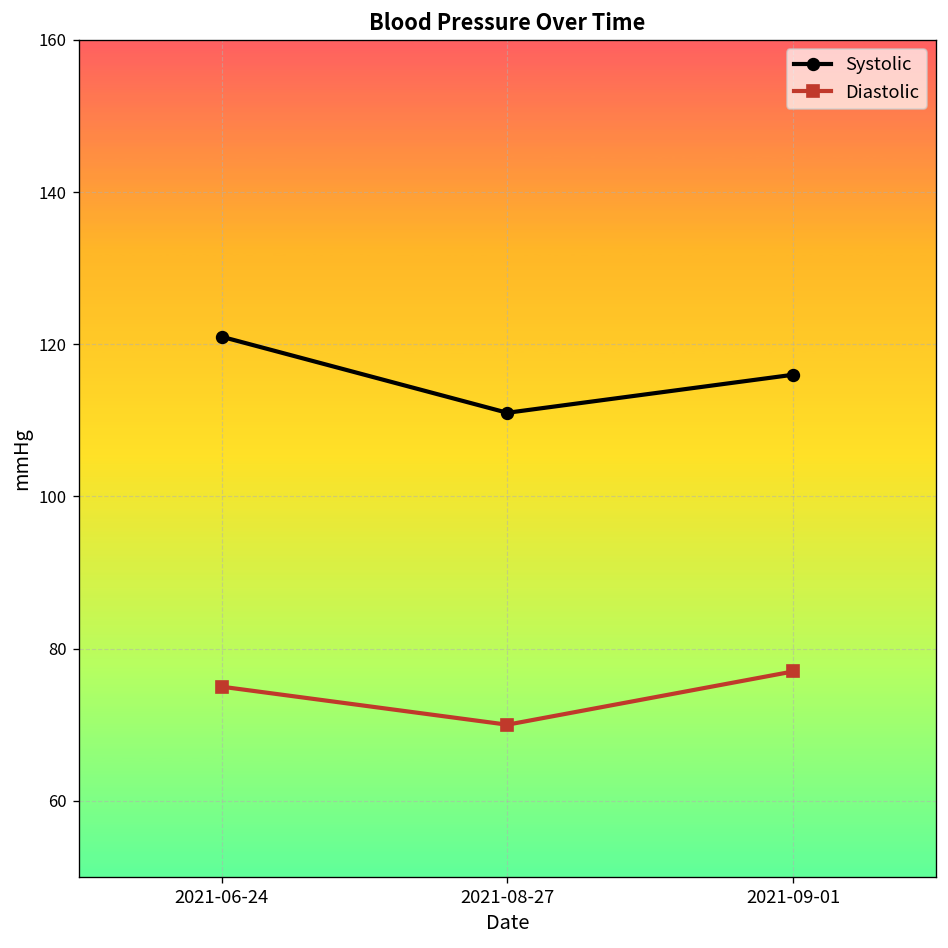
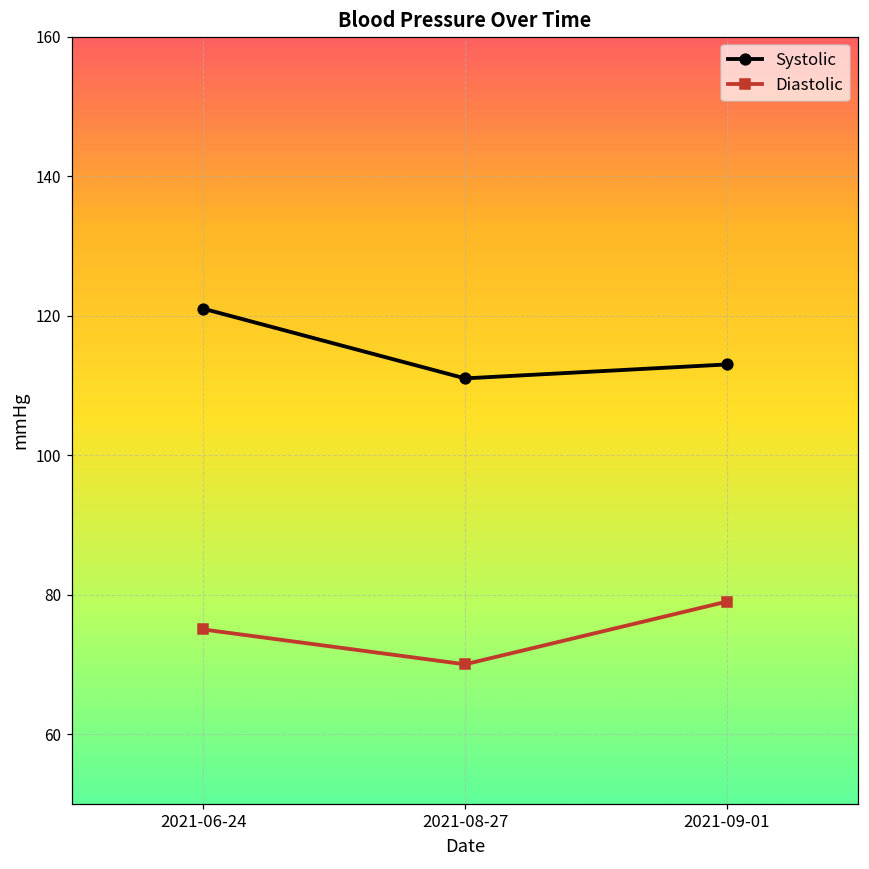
Systolic, 2021-09-01: 116 -> 113
Diastolic, 2021-09-01: 77 -> 79
